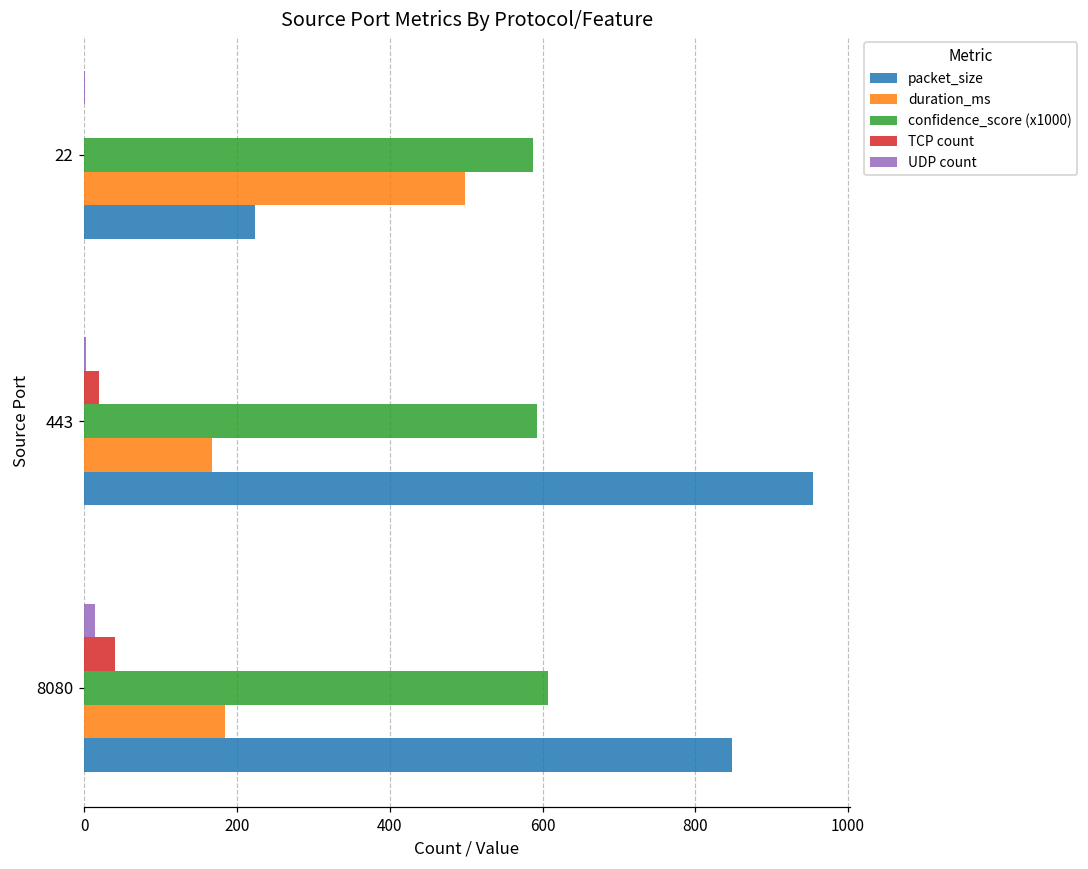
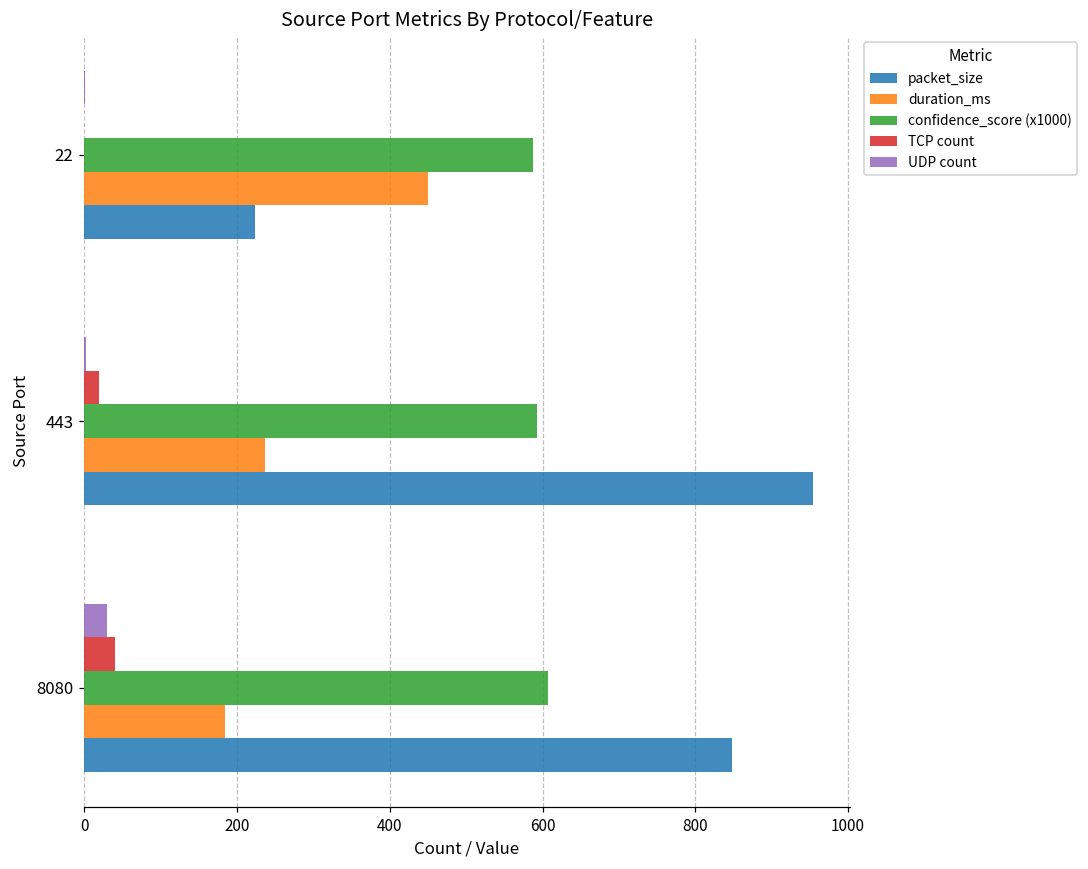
duration_ms, 22: 500 -> 450
duration_ms, 443: 170 -> 240
UDP count, 8080: 10 -> 30
